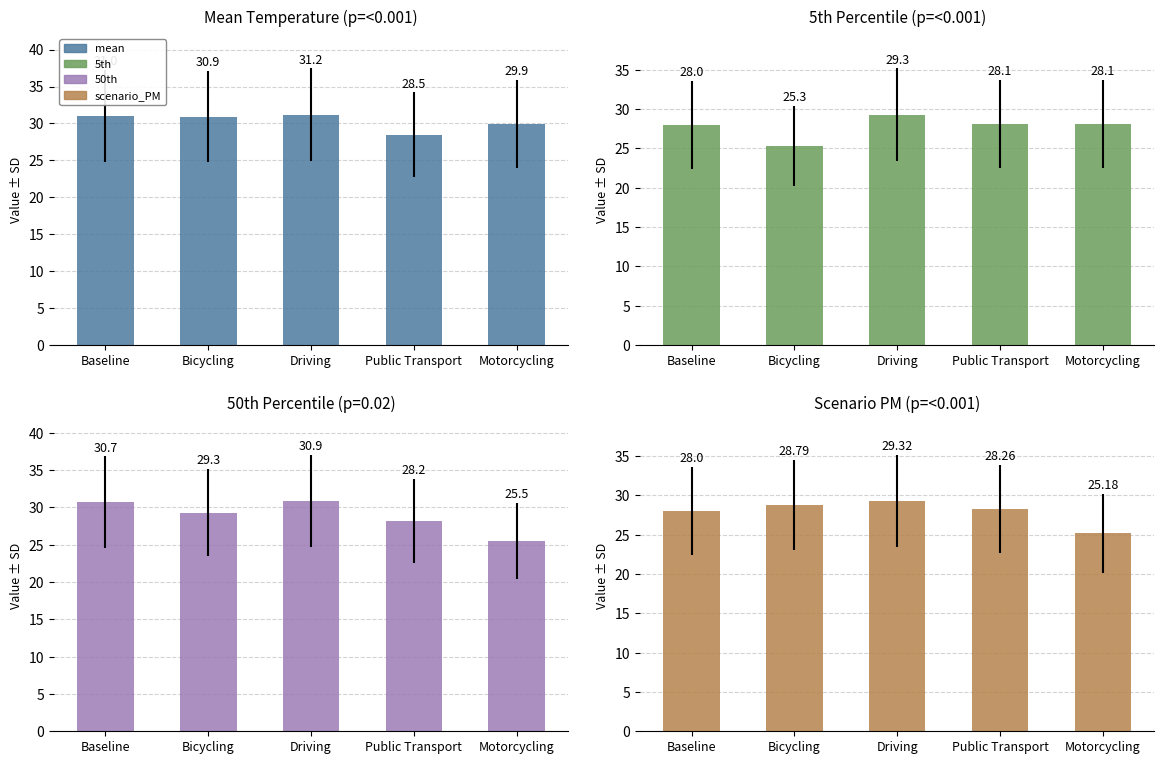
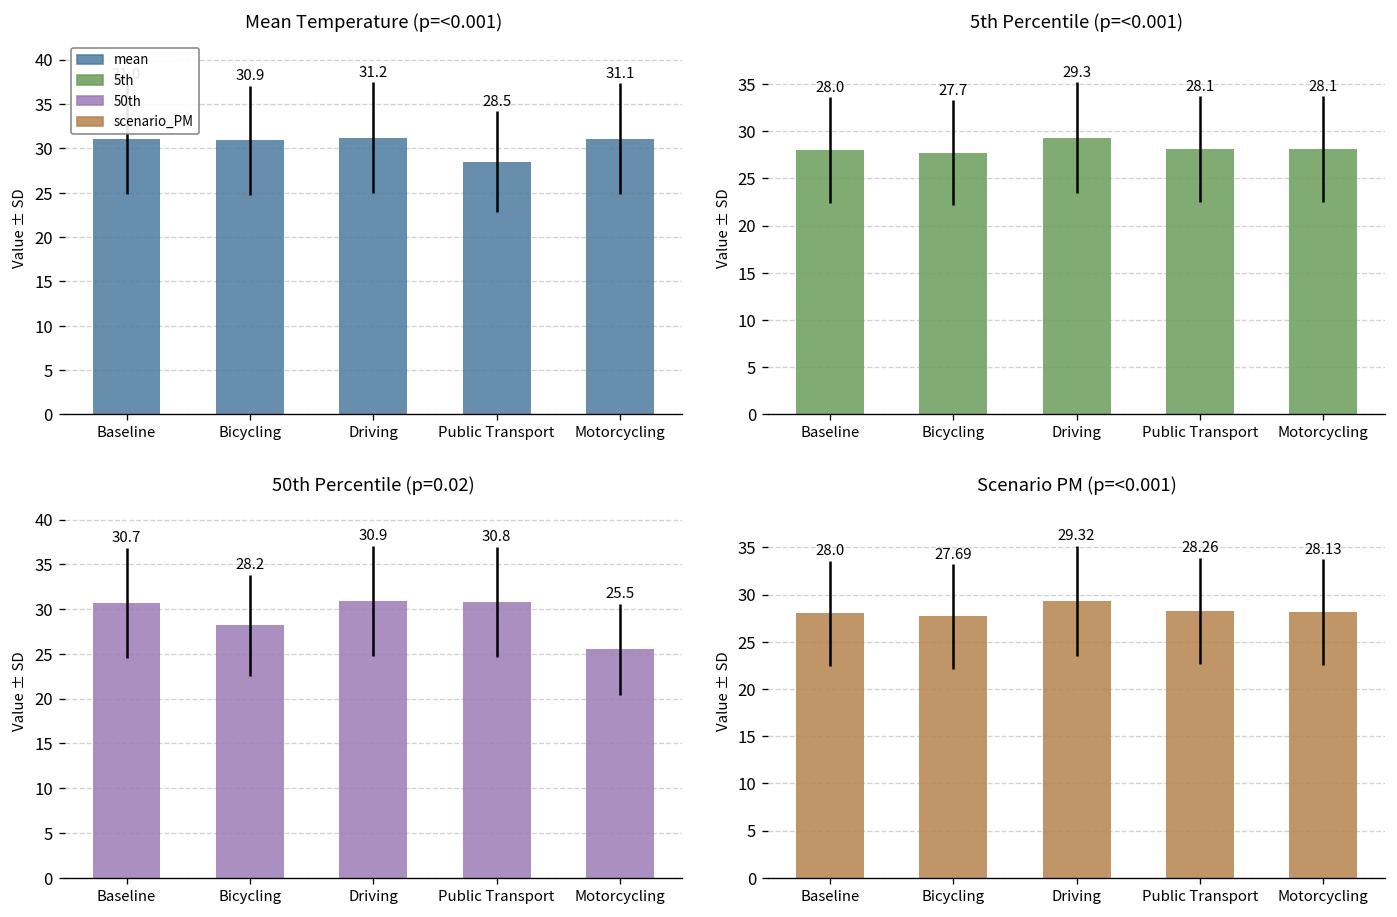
Mean Temperature (p=<0.001), Motorcycling: 29.9 -> 31.1
5th Percentile (p=<0.001), Bicycling: 25.3 -> 27.7
50th Percentile (p=0.02), Bicycling: 29.3 -> 28.2
50th Percentile (p=0.02), Public Transport: 28.2 -> 30.8
Scenario PM (p=<0.001), Bicycling: 28.79 -> 27.69
Scenario PM (p=<0.001), Motorcycling: 25.18 -> 28.13
